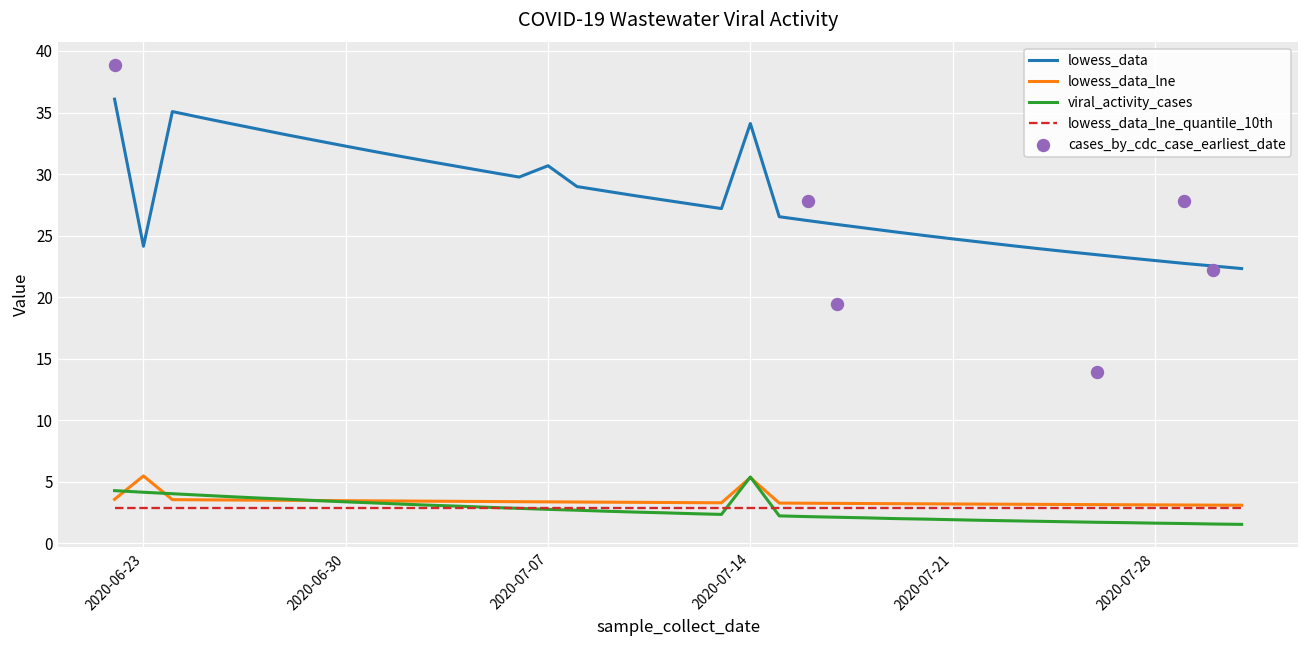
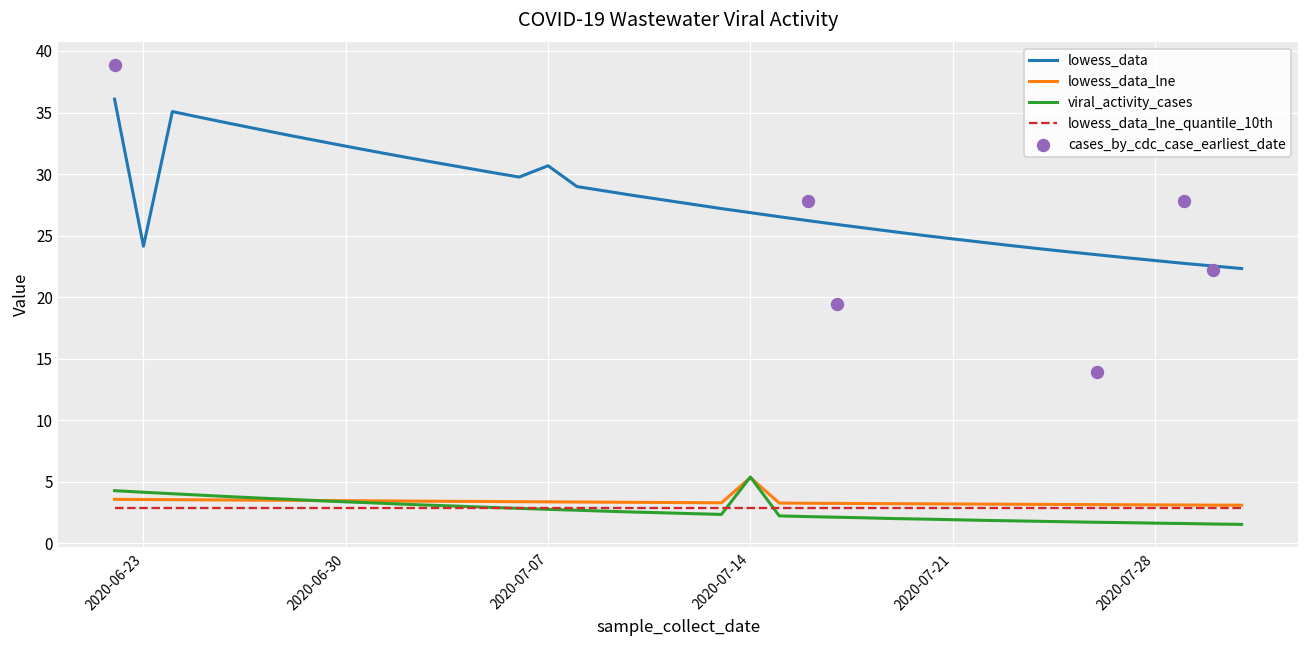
lowess_data_lne, 2020-06-23: 5.5 -> 3.6
lowess_data, 2020-07-14: 34.1 -> 26.9
